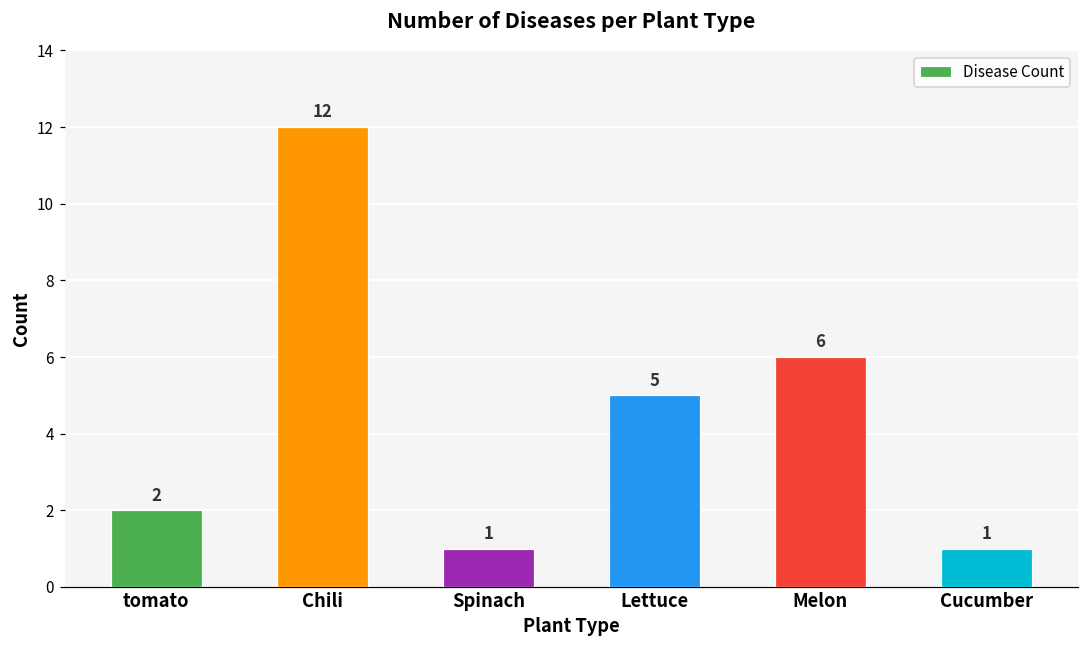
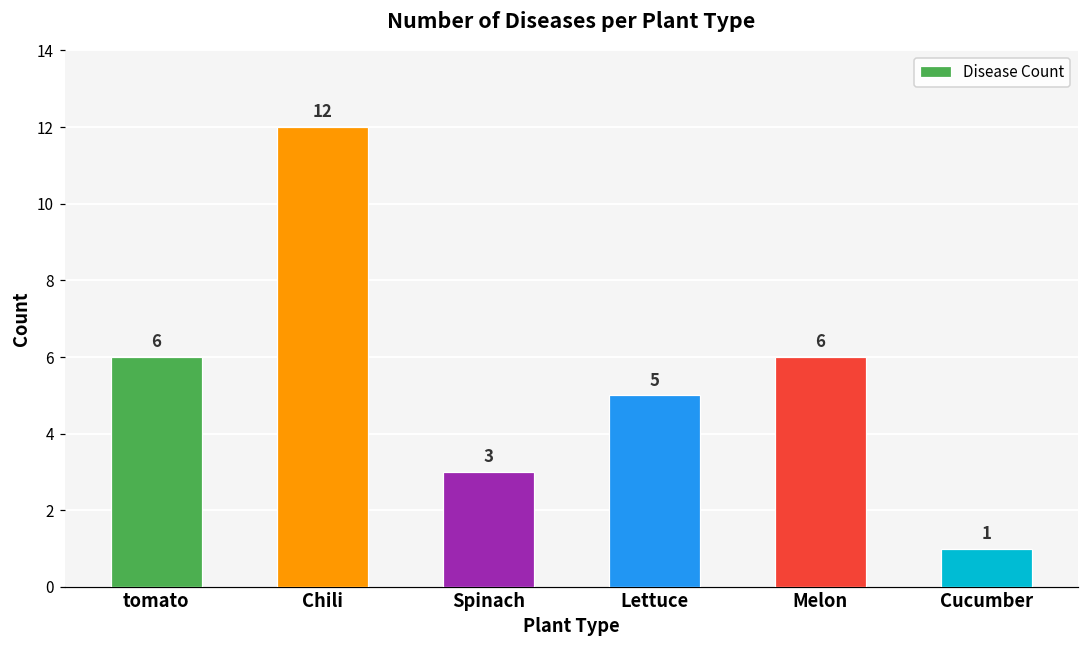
tomato: 2 -> 6
Spinach: 1 -> 3
